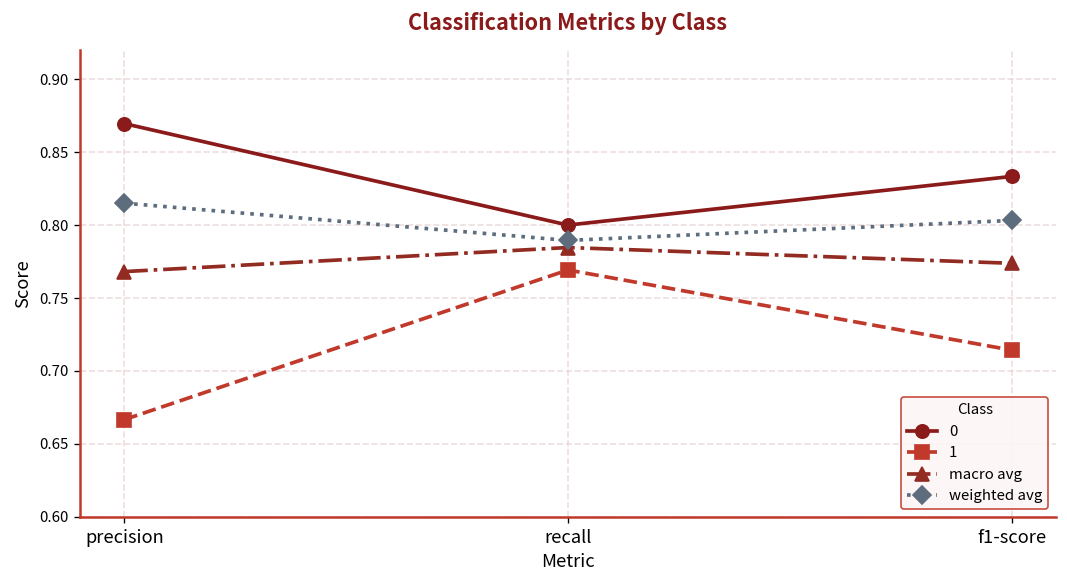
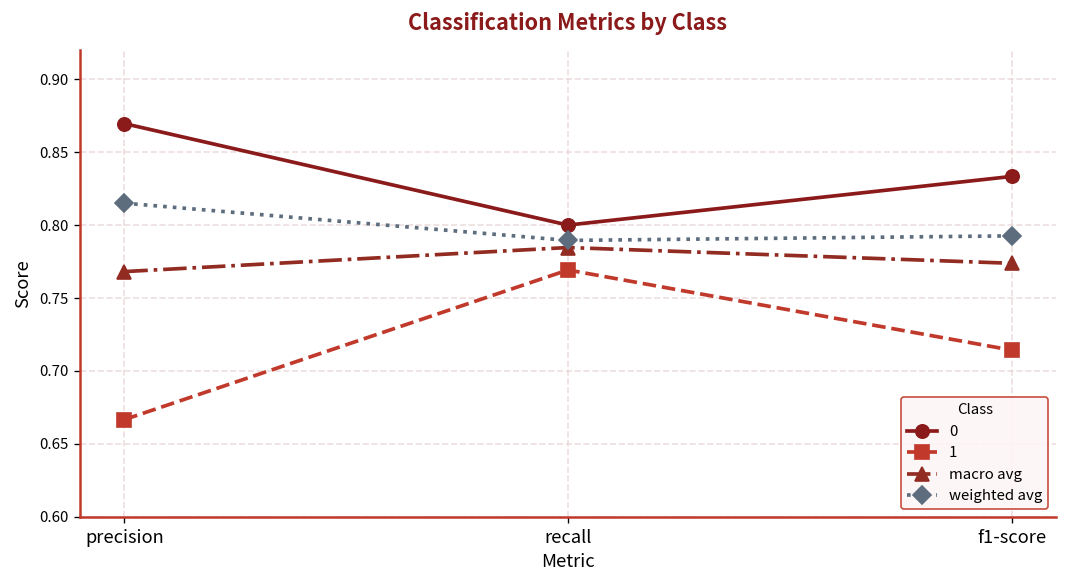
weighted avg, f1-score: 0.803 -> 0.793
